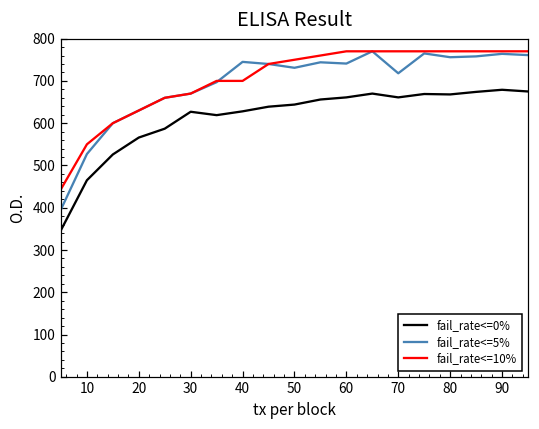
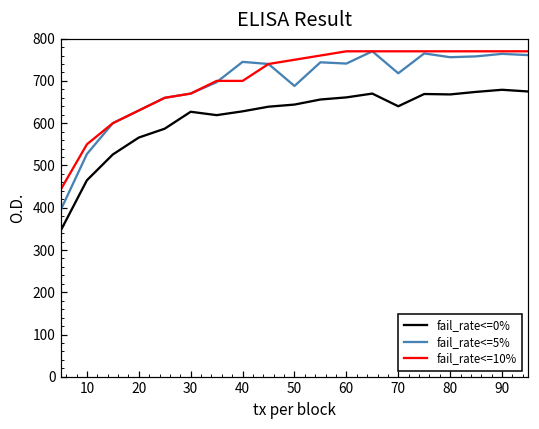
fail_rate<=5%, 50: 730 -> 690
fail_rate<=0%, 70: 660 -> 640
